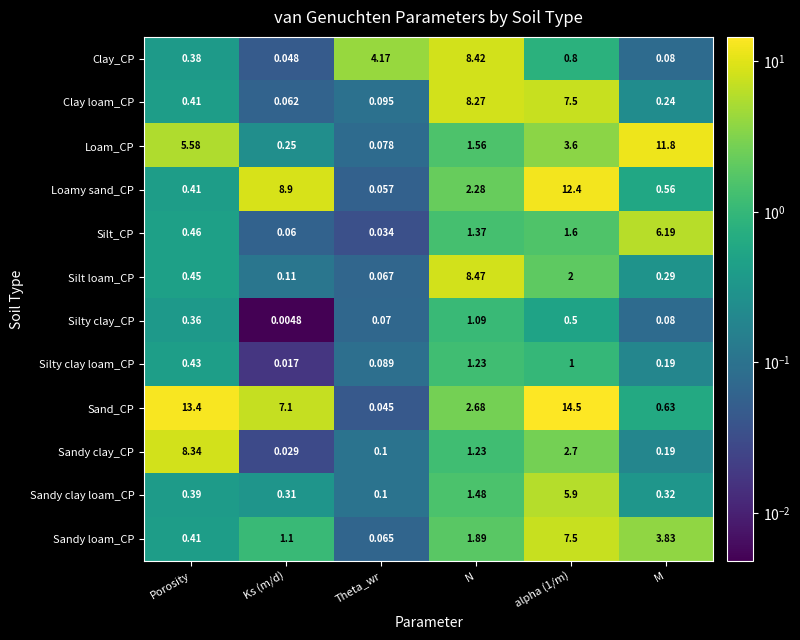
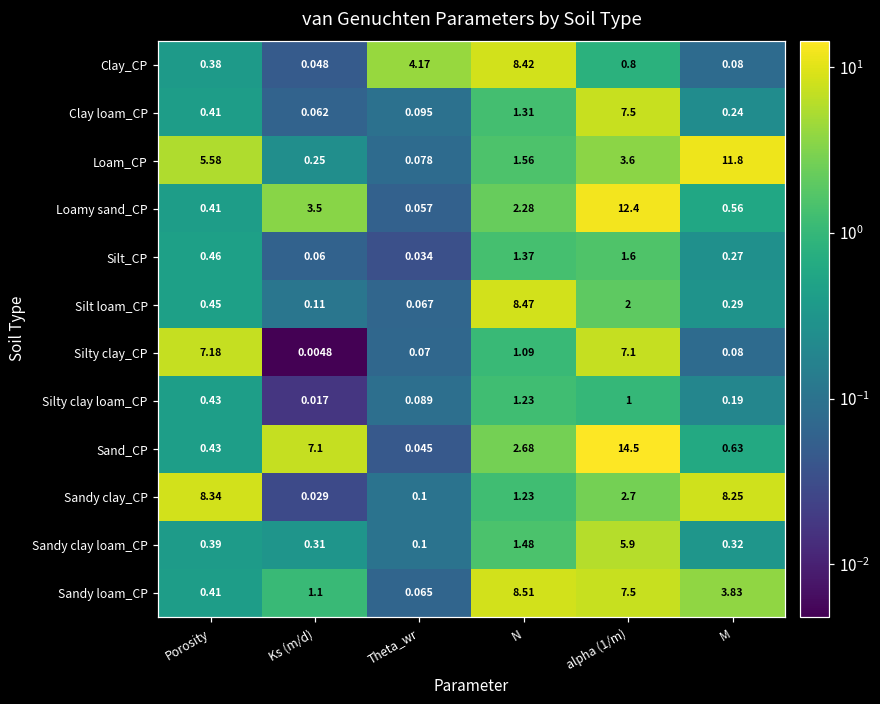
Clay loam_CP, N: 8.27 -> 1.31
Loamy sand_CP, Ks (m/d): 8.9 -> 3.5
Silt_CP, M: 6.19 -> 0.27
Silty clay_CP, Porosity: 0.36 -> 7.18
Silty clay_CP, alpha (1/m): 0.5 -> 7.1
Sand_CP, Porosity: 13.4 -> 0.43
Sandy clay_CP, M: 0.19 -> 8.25
Sandy loam_CP, N: 1.89 -> 8.51
